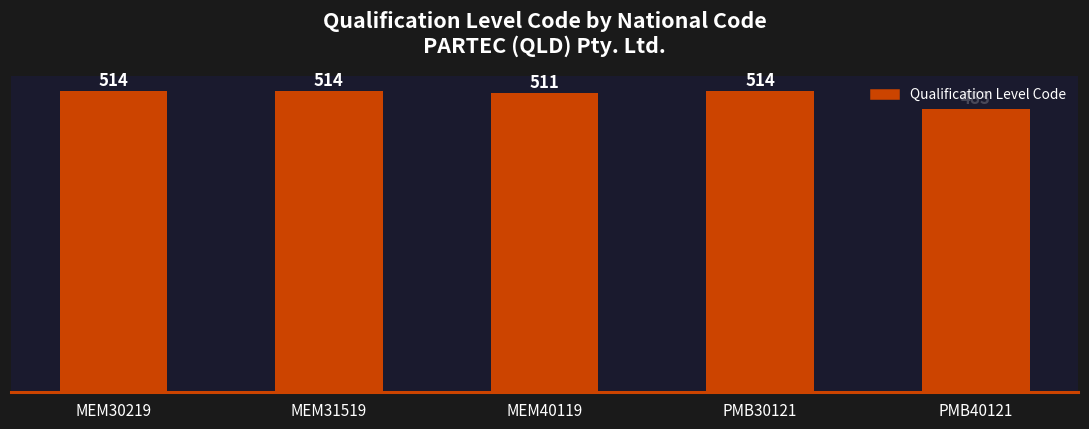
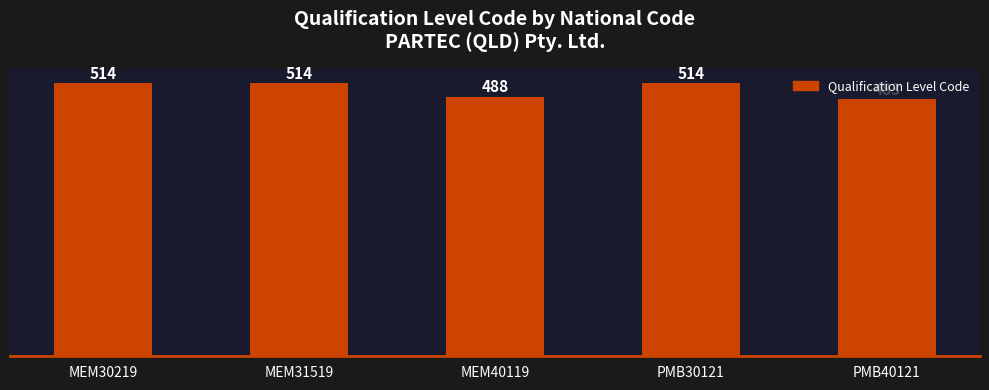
MEM40119: 511 -> 488
